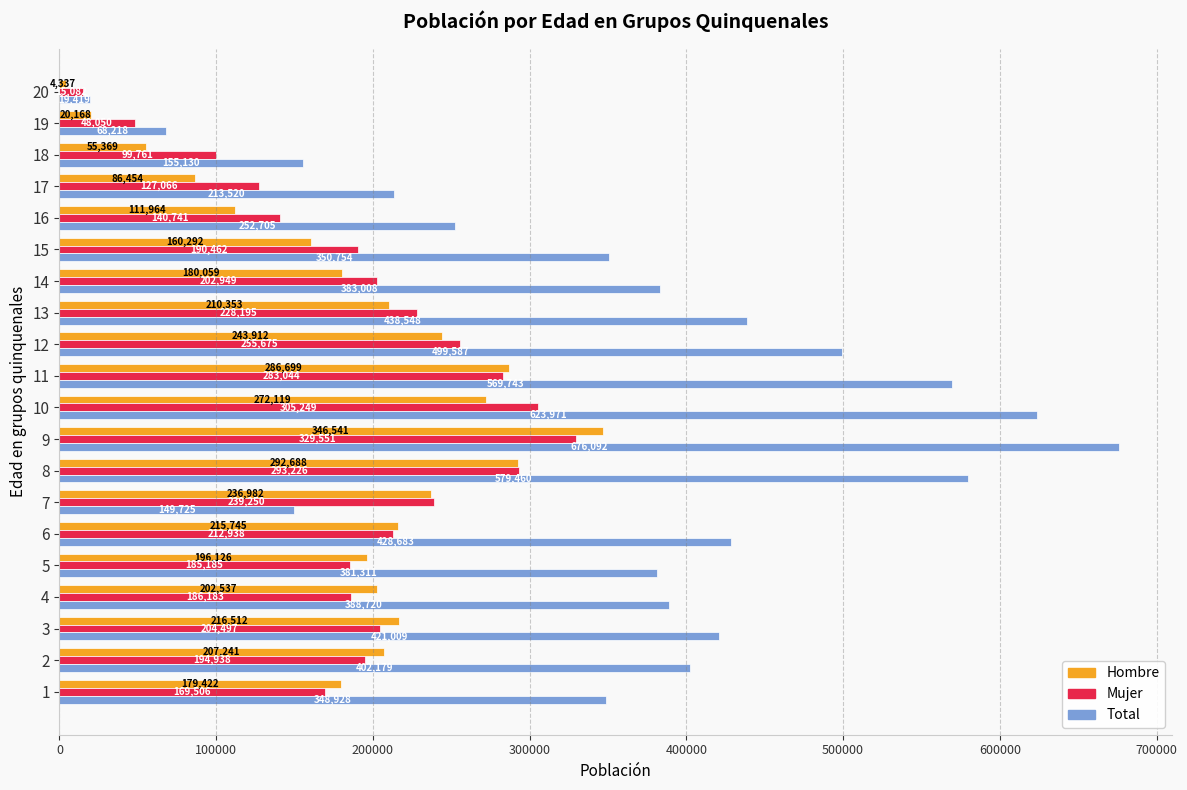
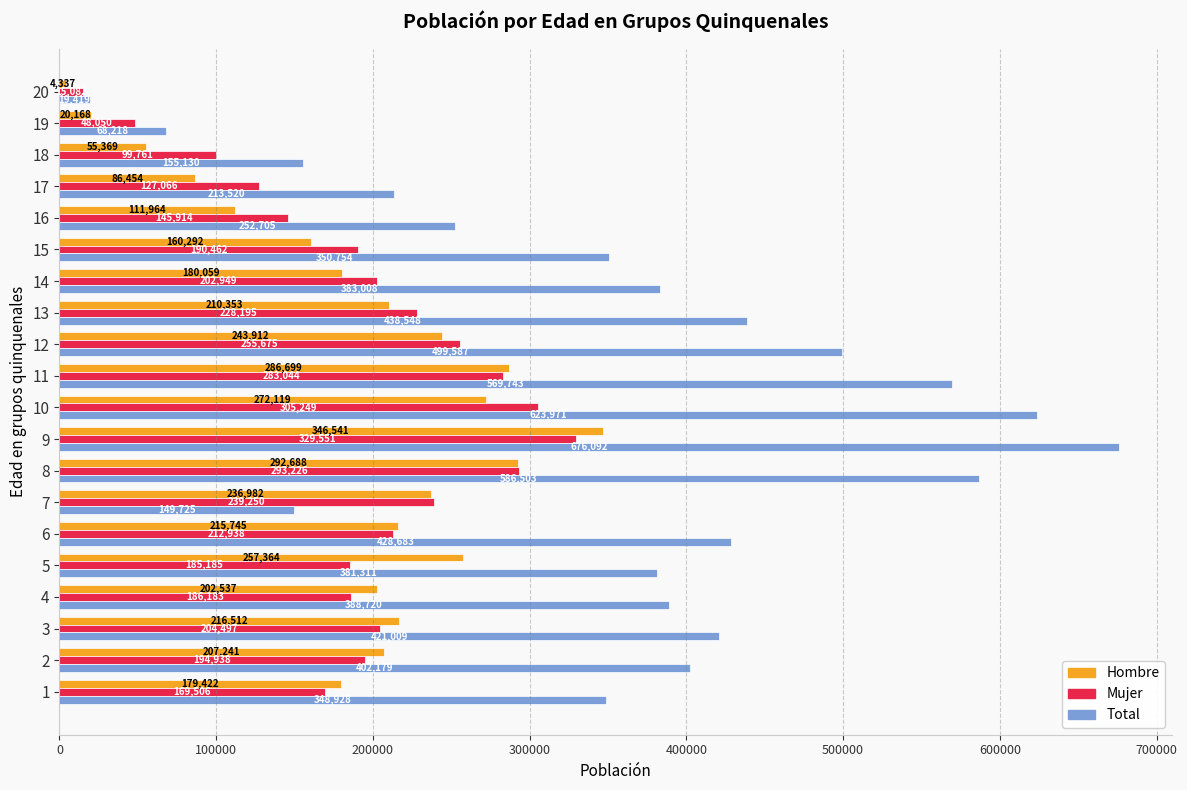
Mujer, 16: 140,741 -> 145,914
Total, 8: 579000 -> 587000
Hombre, 5: 196,126 -> 257,364
